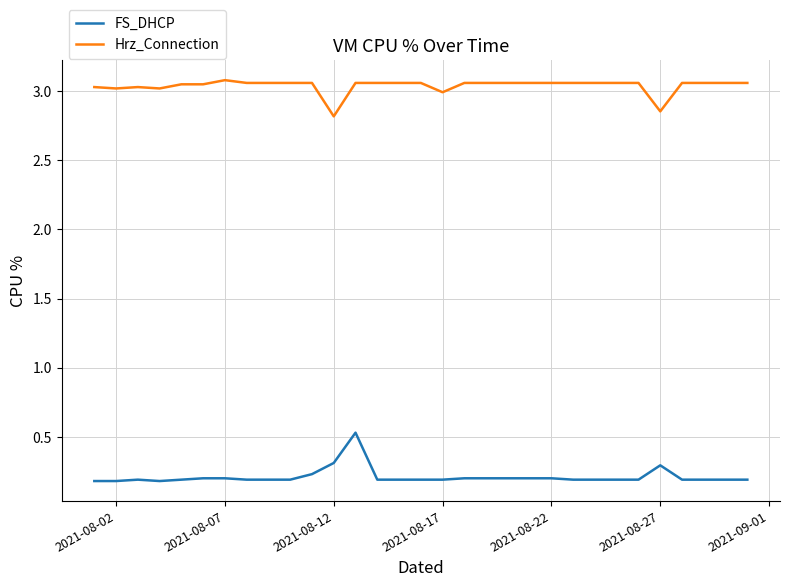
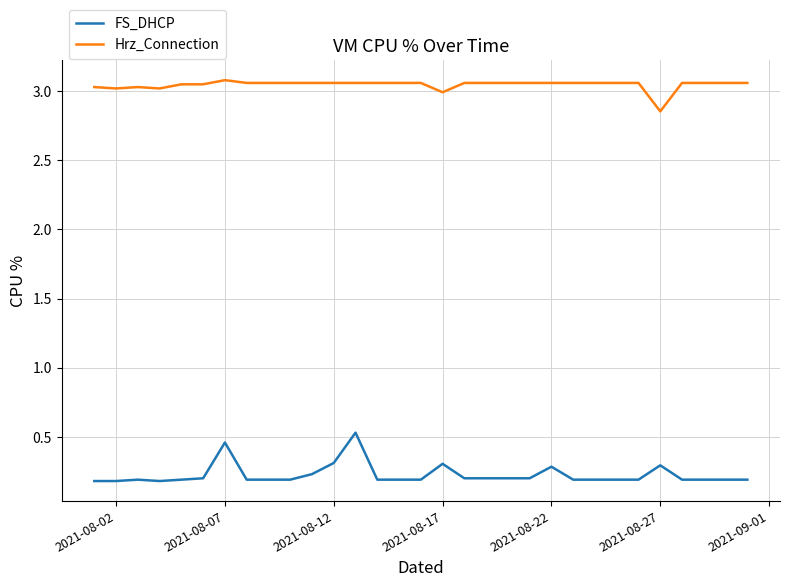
FS_DHCP, 2021-08-07: 0.20 -> 0.46
Hrz_Connection, 2021-08-12: 2.82 -> 3.06
FS_DHCP, 2021-08-17: 0.19 -> 0.30
FS_DHCP, 2021-08-22: 0.20 -> 0.28
